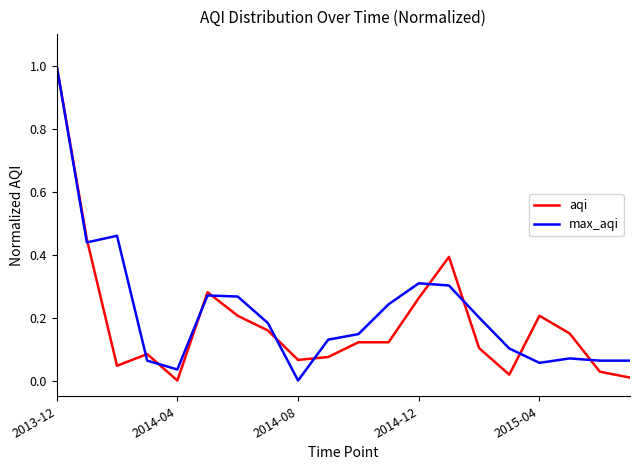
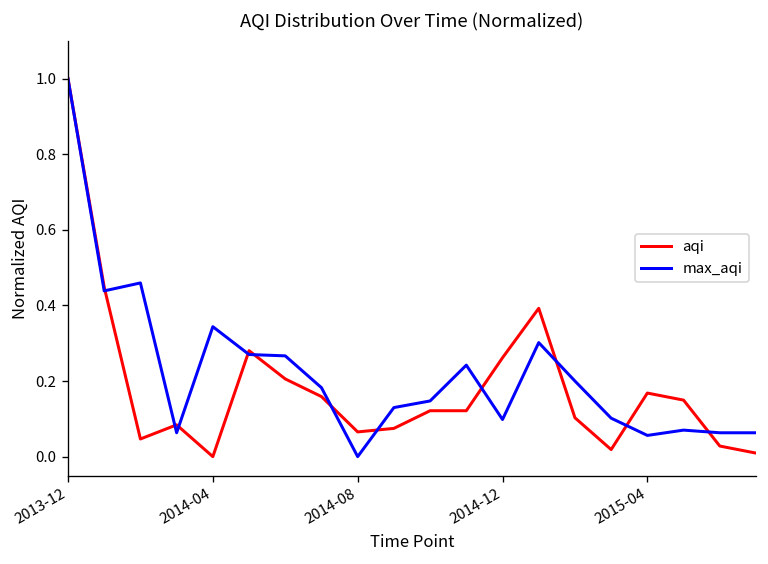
max_aqi, 2014-04: 0.04 -> 0.34
max_aqi, 2014-12: 0.31 -> 0.10
aqi, 2015-04: 0.21 -> 0.17
